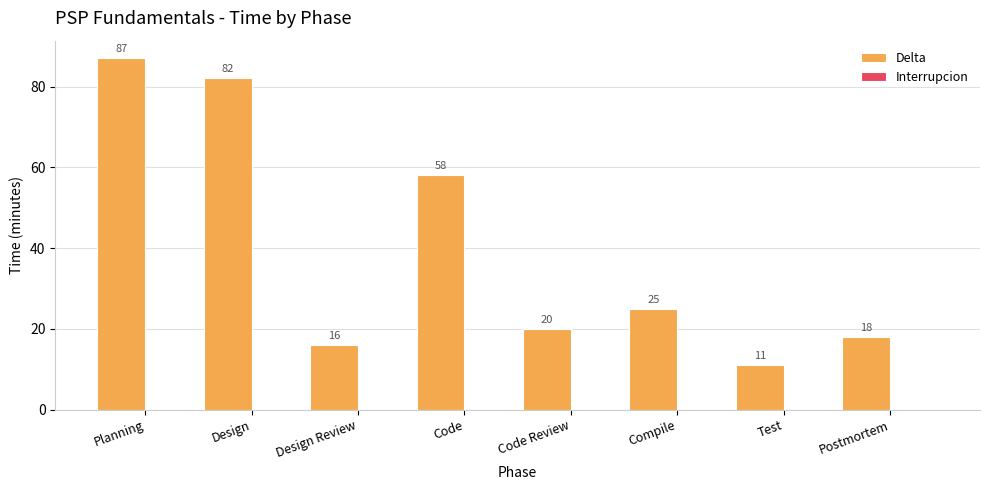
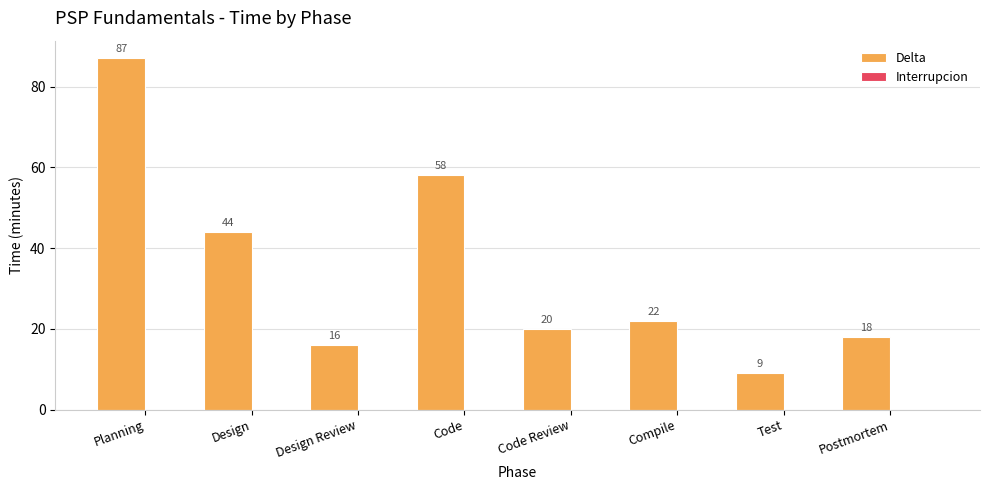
Delta, Design: 82 -> 44
Delta, Compile: 25 -> 22
Delta, Test: 11 -> 9
